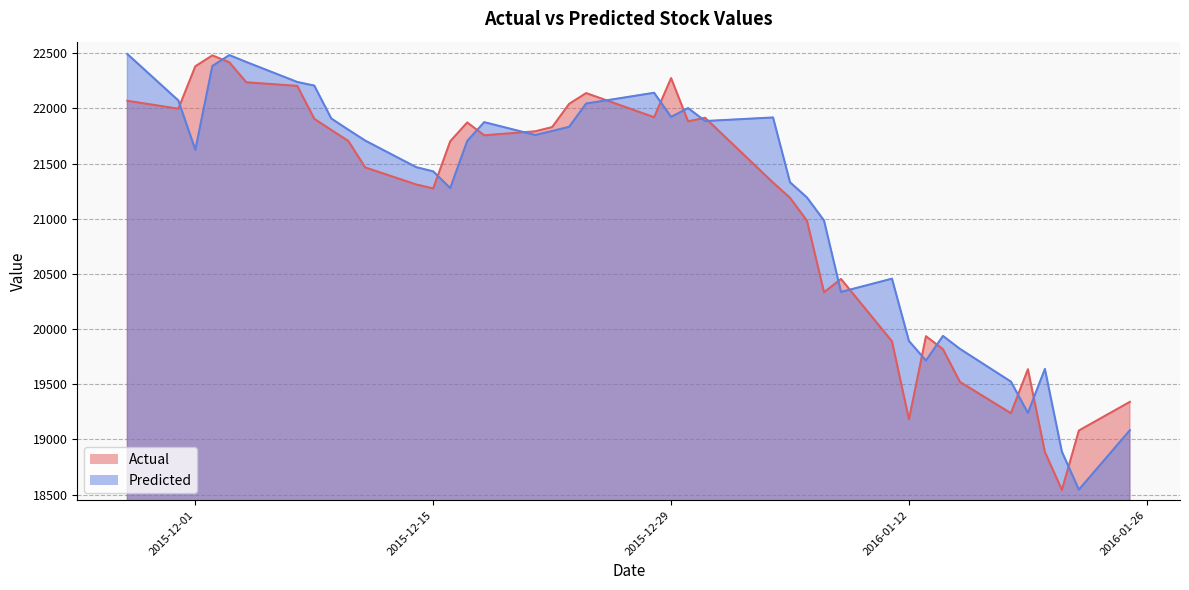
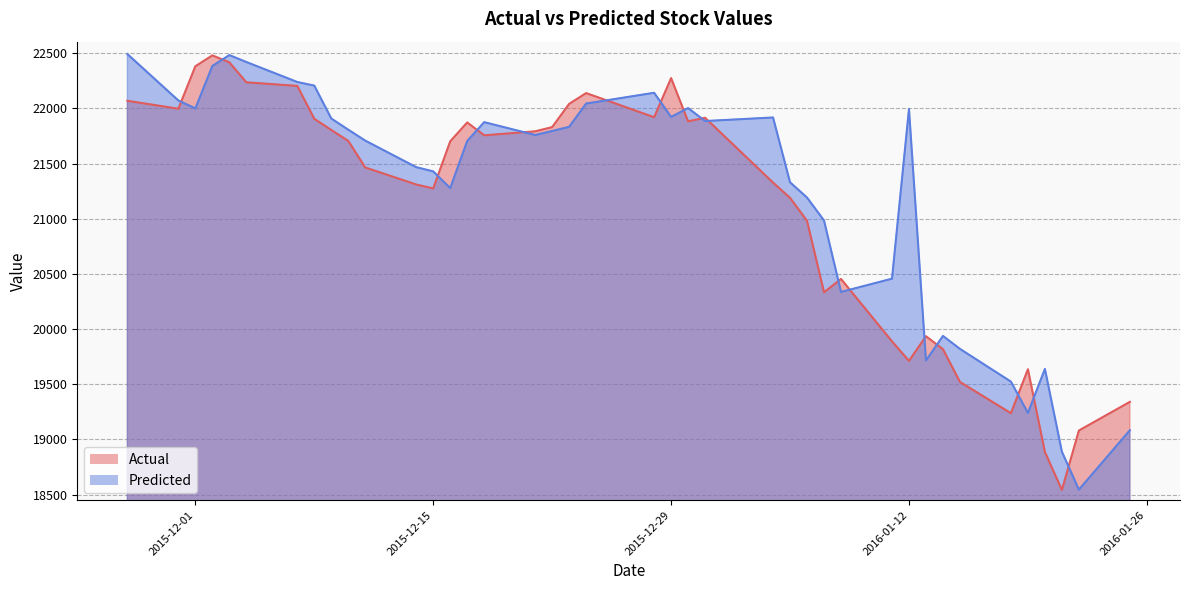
Predicted, 2015-12-01: 21620 -> 22000
Actual, 2016-01-12: 19180 -> 19710
Predicted, 2016-01-12: 19890 -> 21990
